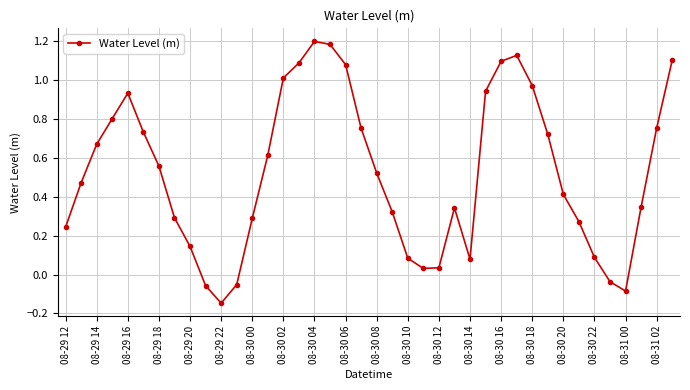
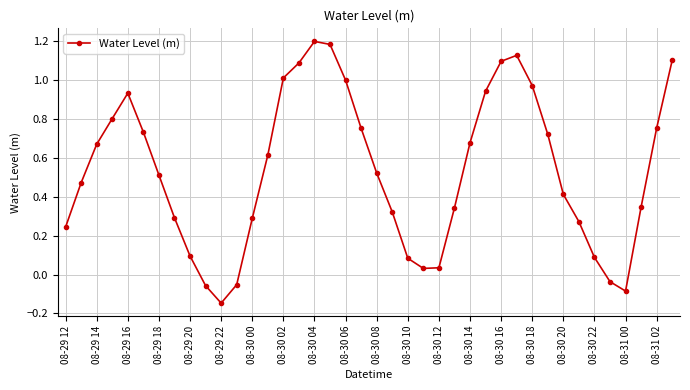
08-29 18: 0.56 -> 0.51
08-29 20: 0.15 -> 0.10
08-30 06: 1.08 -> 1.00
08-30 14: 0.08 -> 0.68
